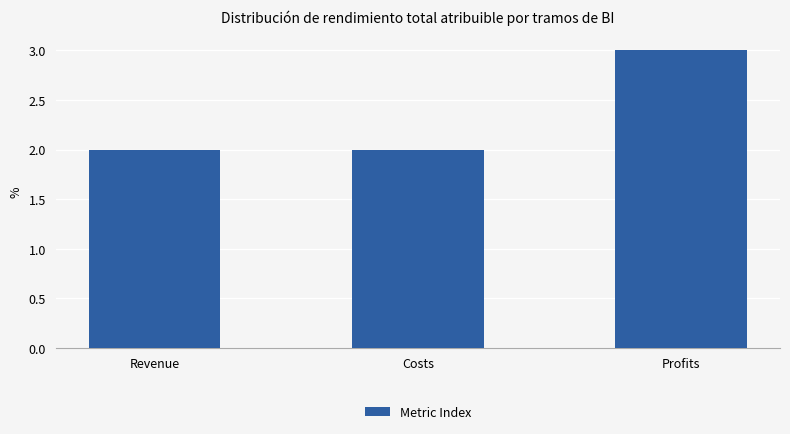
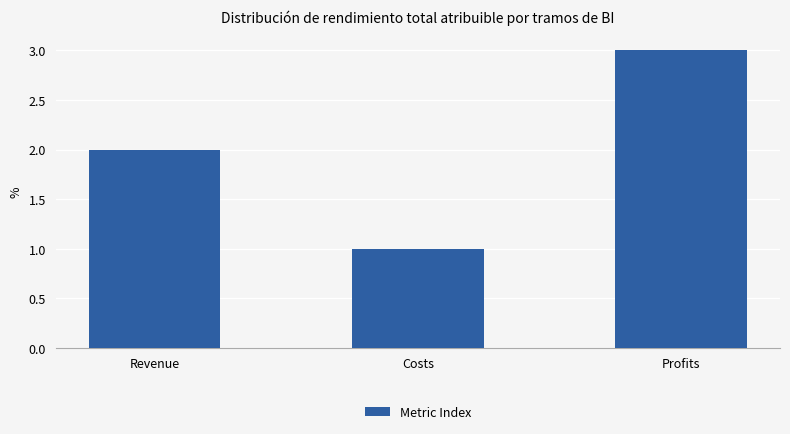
Costs: 2 -> 1
